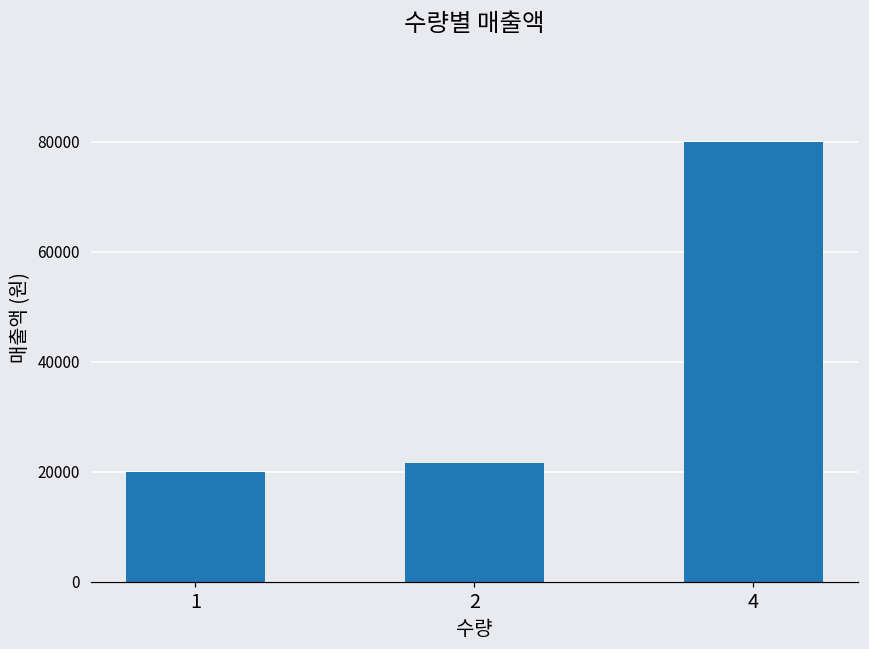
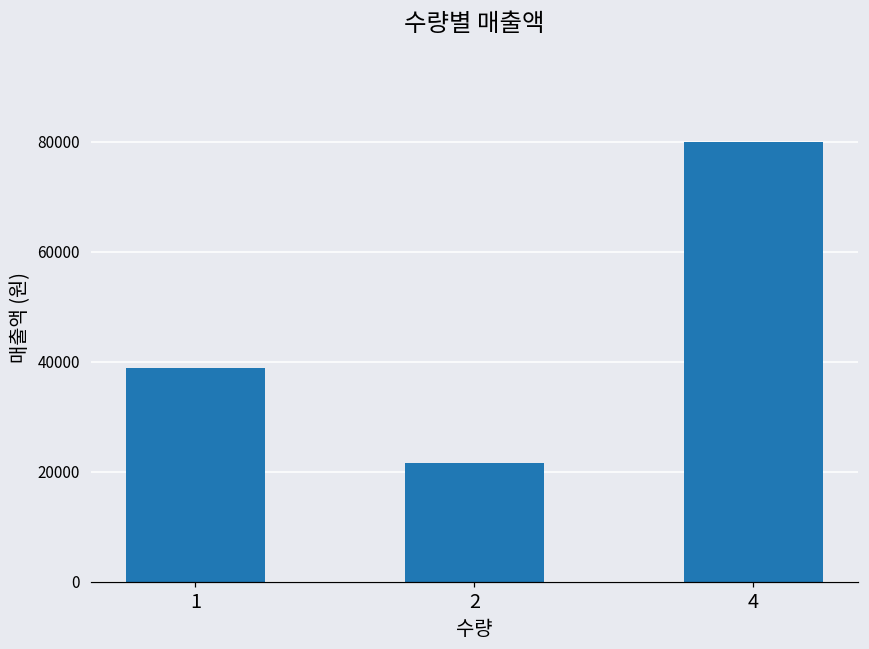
1: 20000 -> 39000
